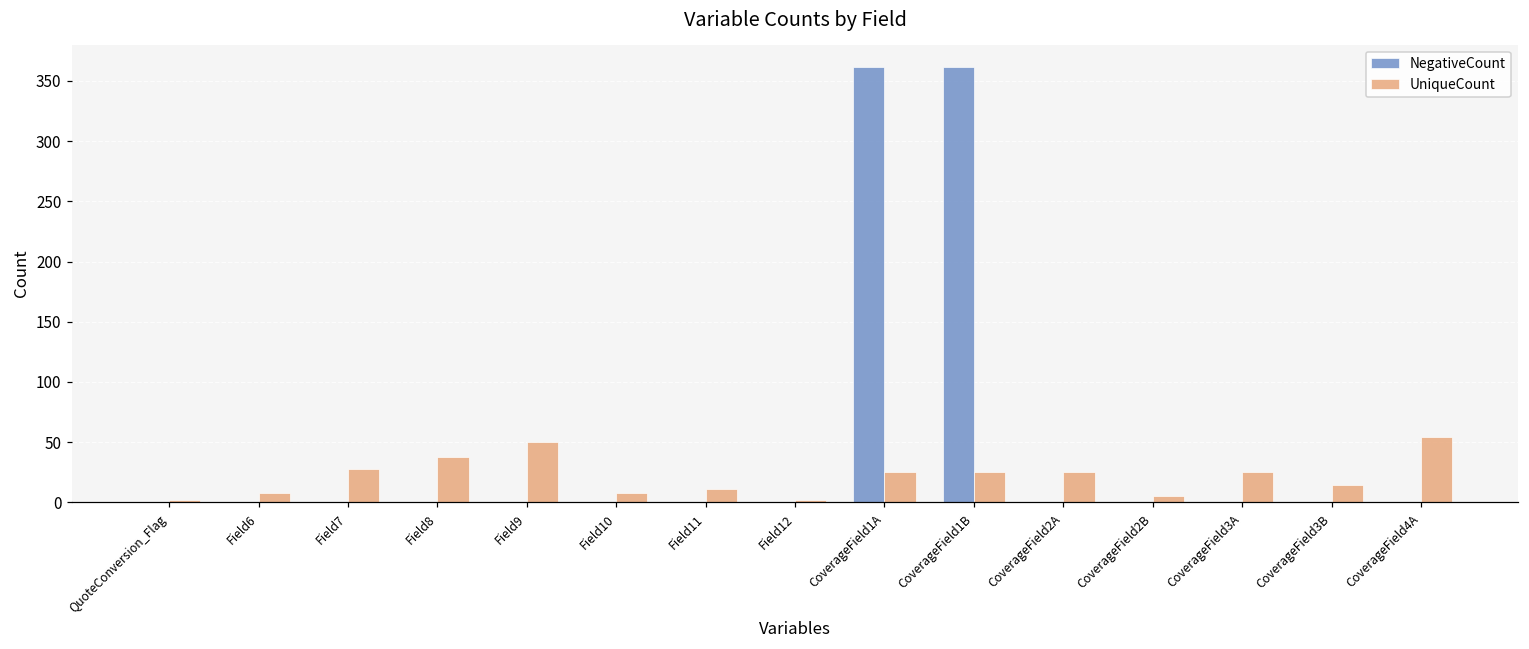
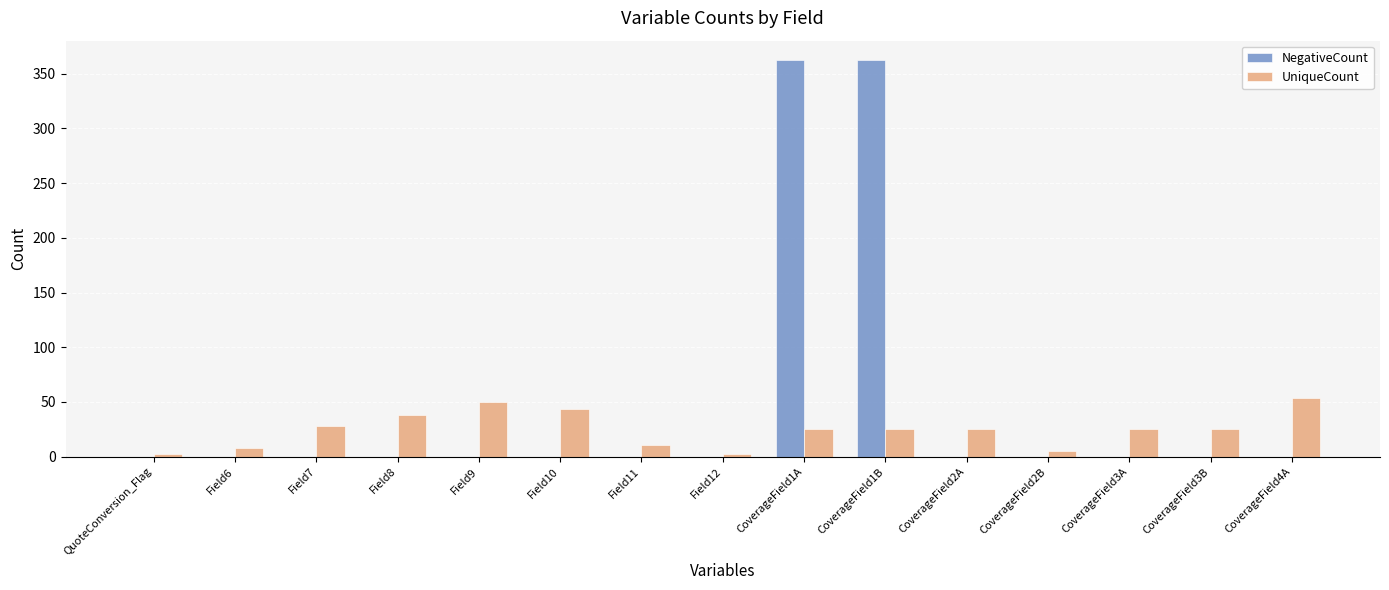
UniqueCount, Field10: 8 -> 44
UniqueCount, CoverageField3B: 14 -> 25
